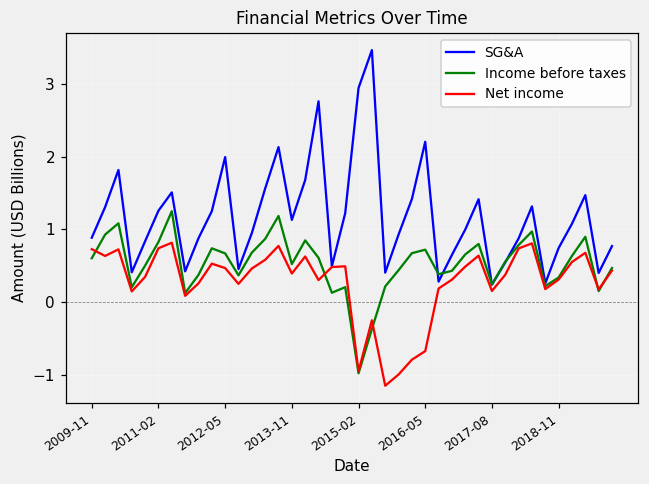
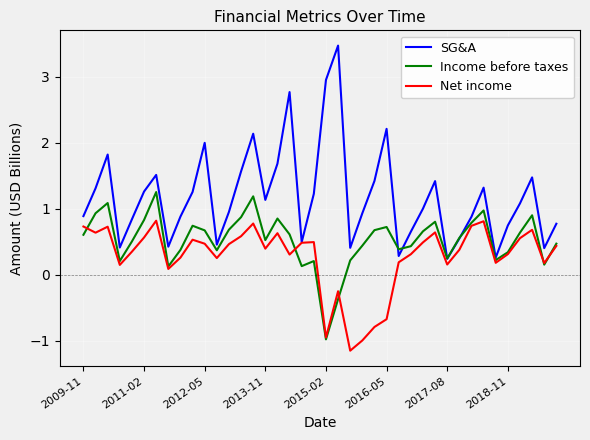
Net income, 2011-02: 0.7 -> 0.6
